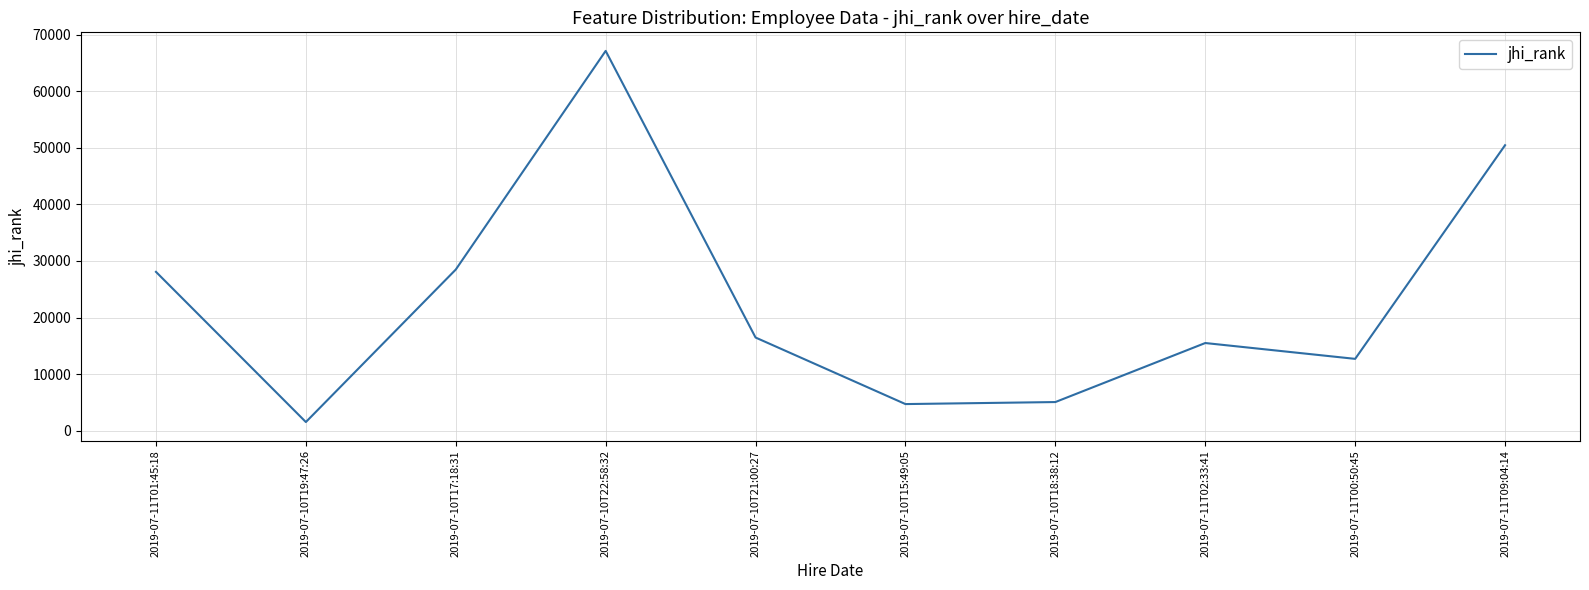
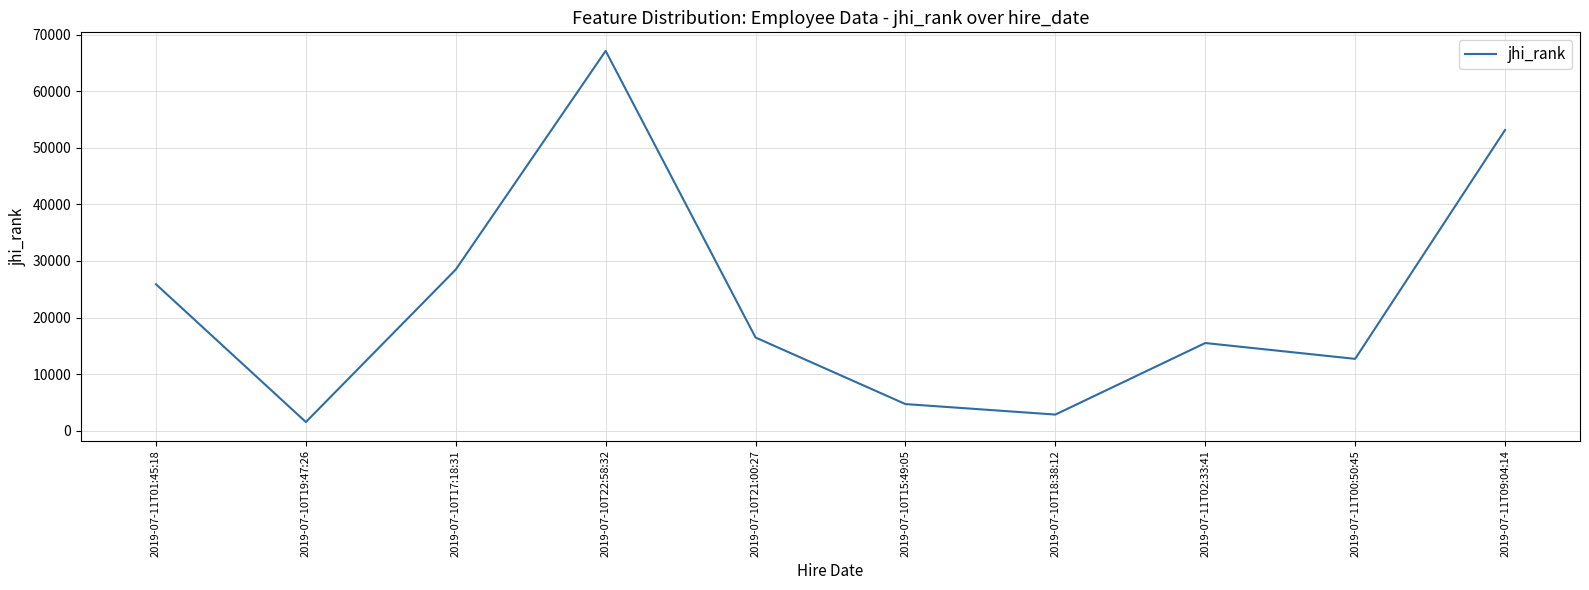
2019-07-11T01:45:18: 28000 -> 26000
2019-07-10T18:38:12: 5000 -> 3000
2019-07-11T09:04:14: 50000 -> 53000
